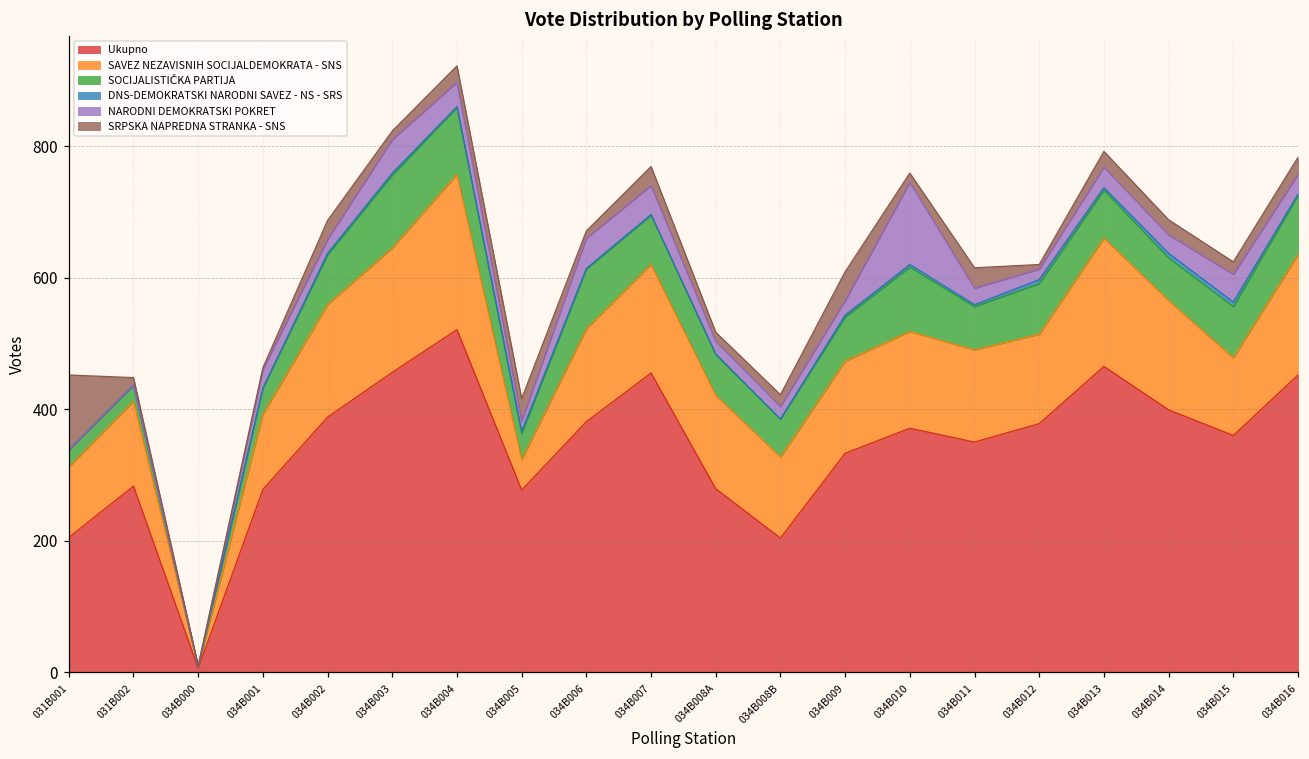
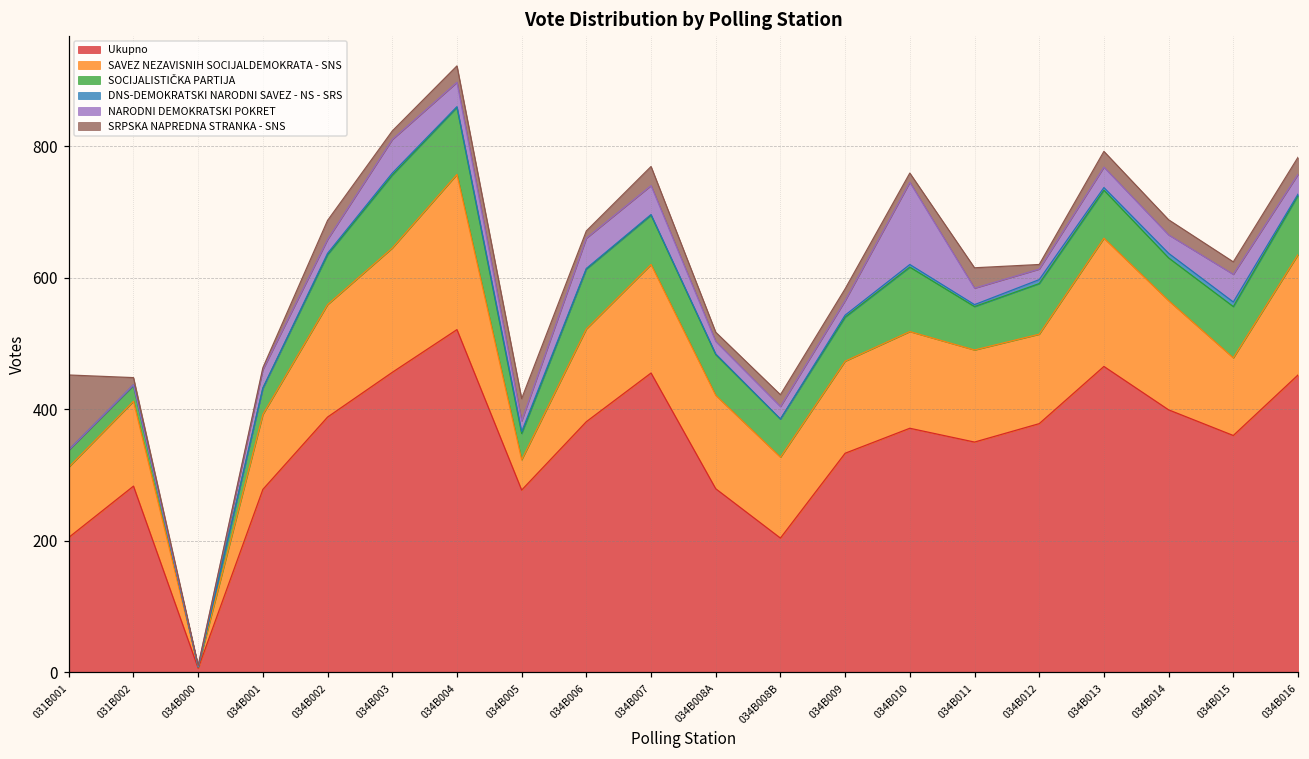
SRPSKA NAPREDNA STRANKA - SNS, 034B009: 40 -> 20
